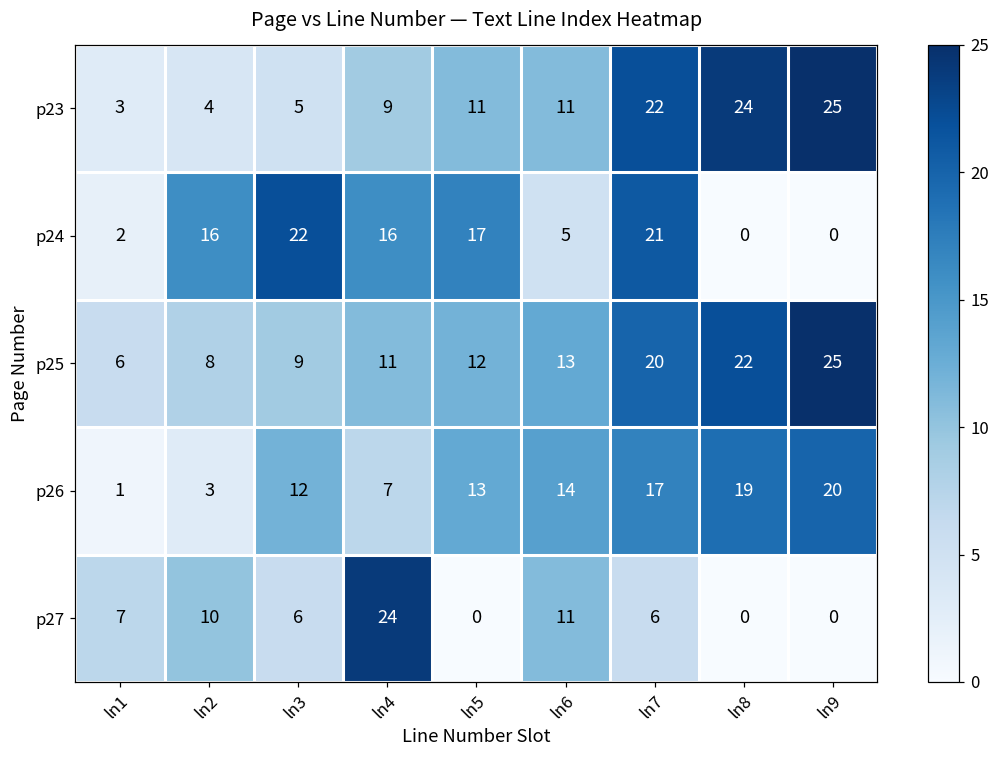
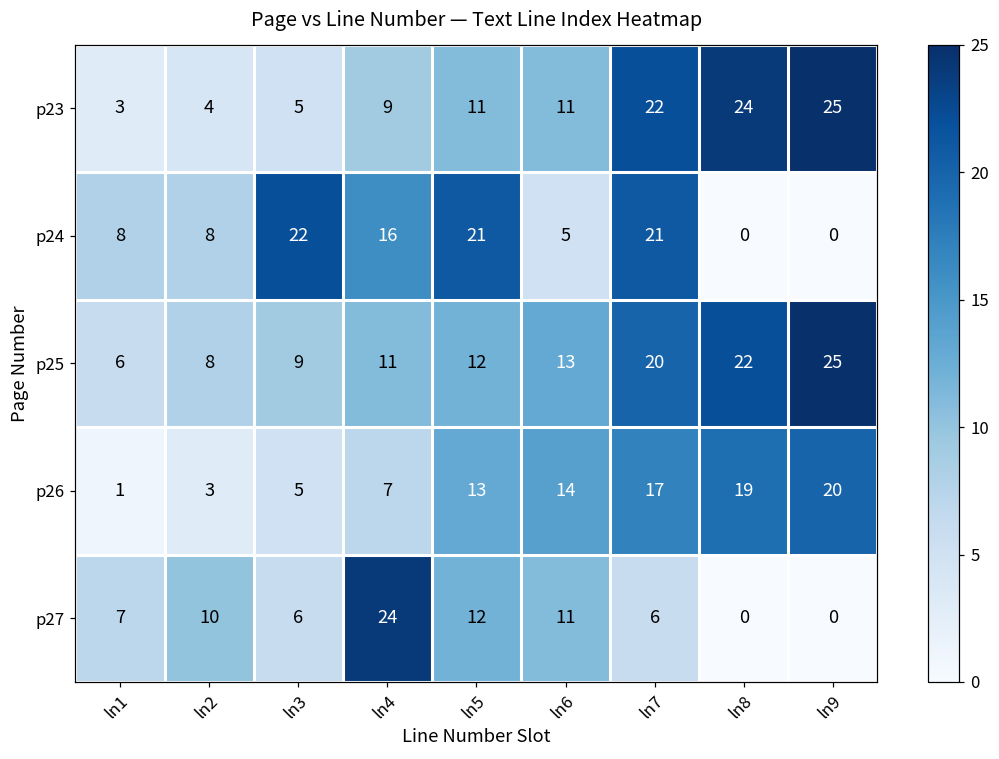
p24, ln1: 2 -> 8
p24, ln2: 16 -> 8
p24, ln5: 17 -> 21
p26, ln3: 12 -> 5
p27, ln5: 0 -> 12
